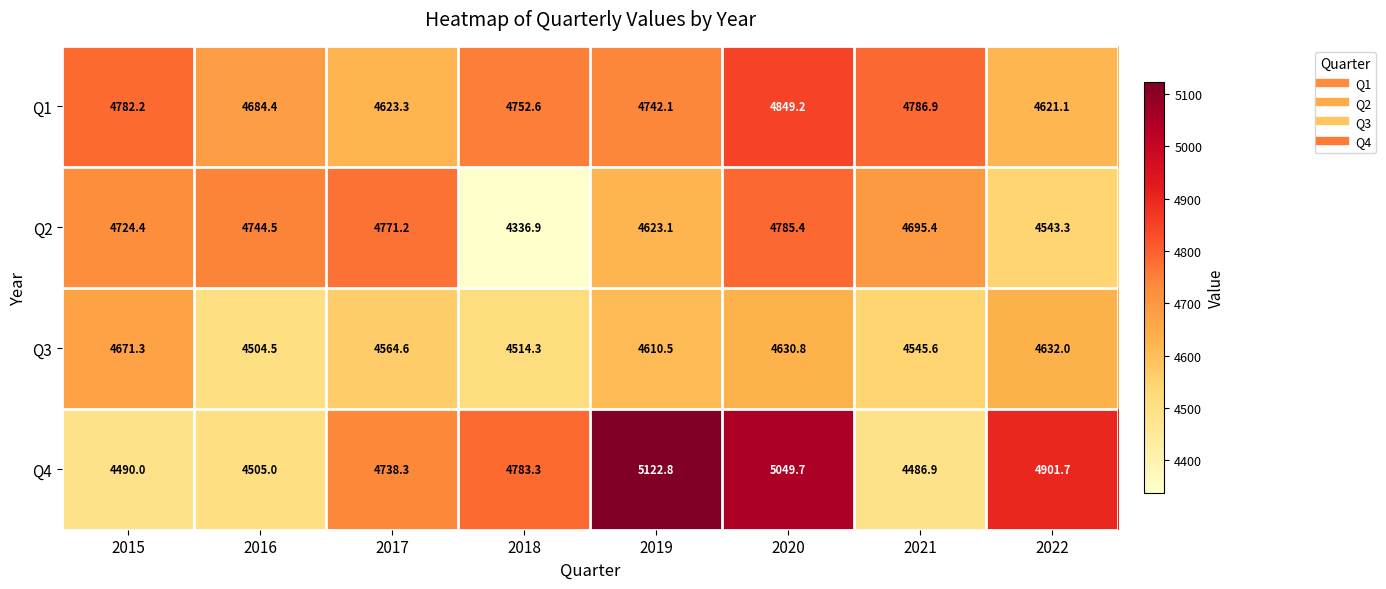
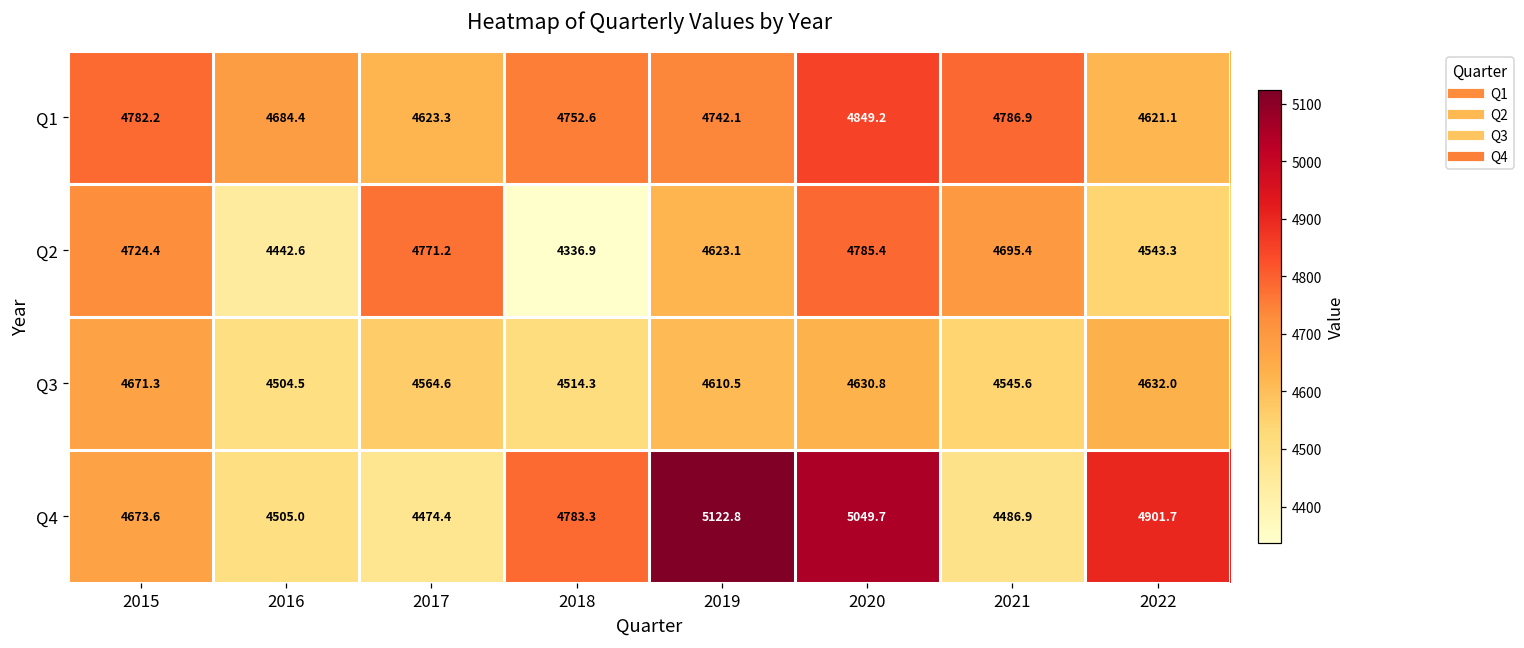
Q2, 2016: 4744.5 -> 4442.6
Q4, 2015: 4490.0 -> 4673.6
Q4, 2017: 4738.3 -> 4474.4
